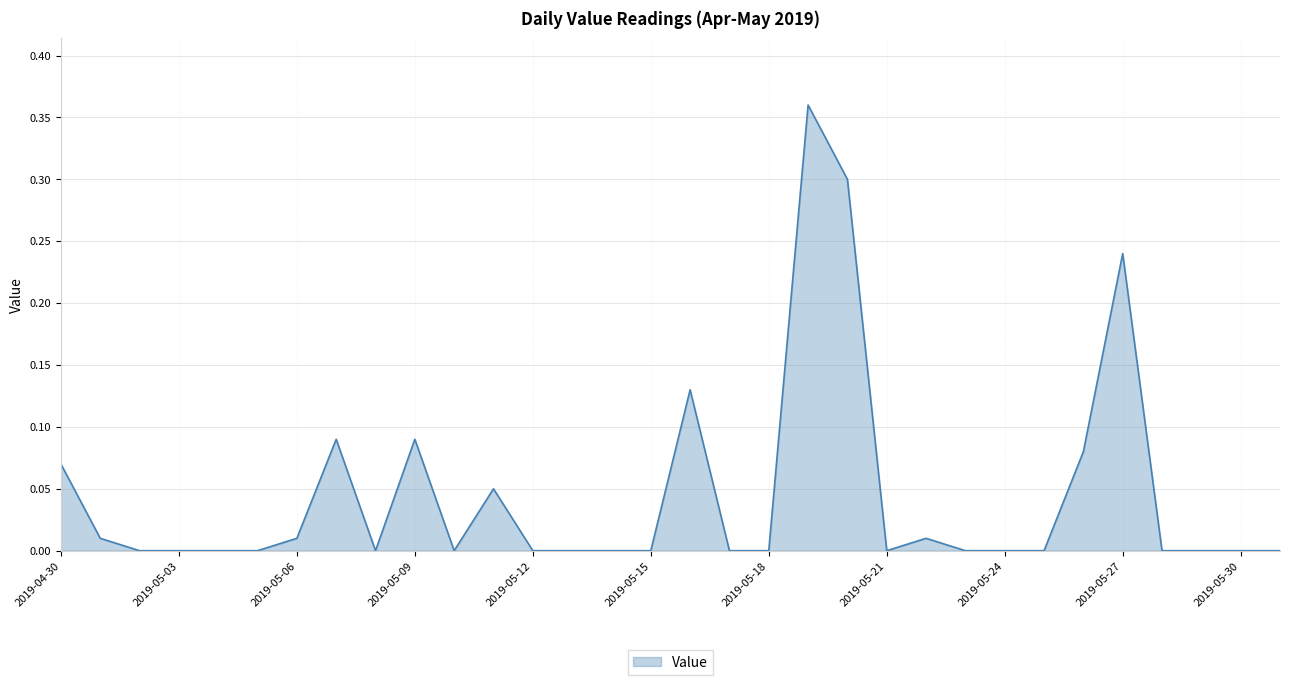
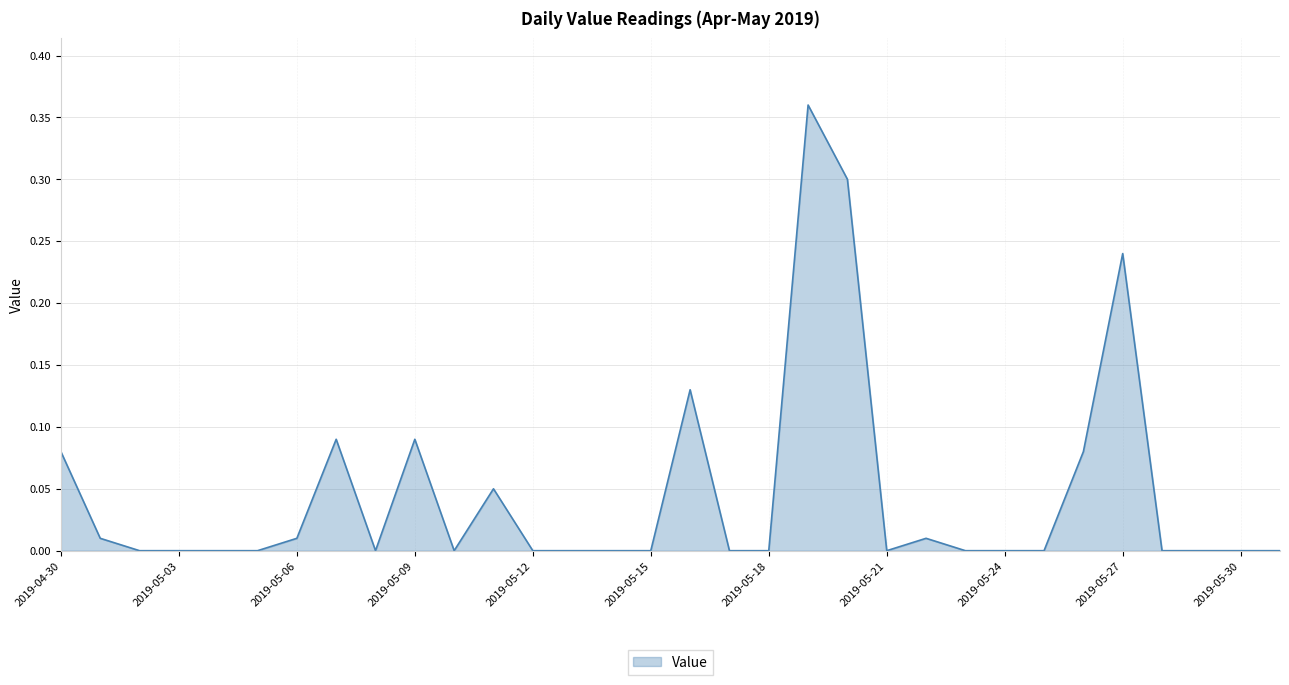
2019-04-30: 0.07 -> 0.08
